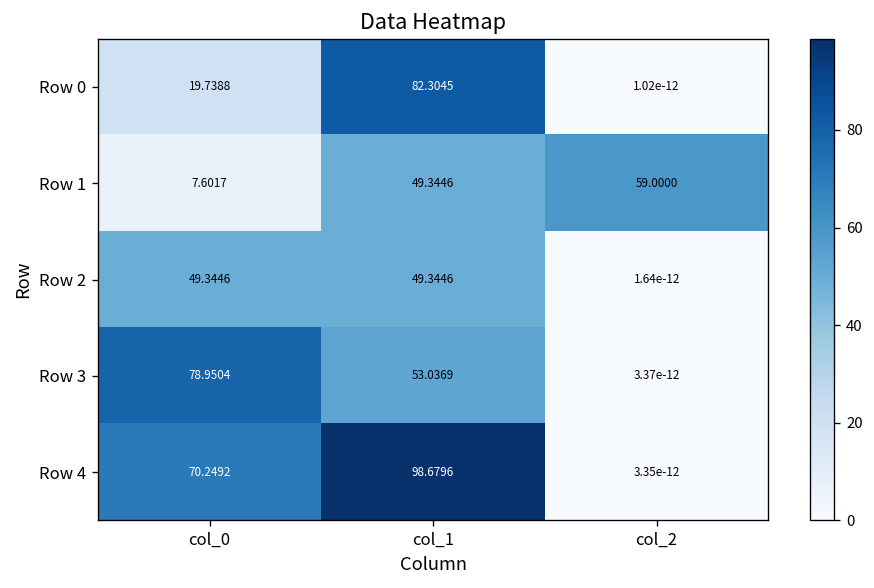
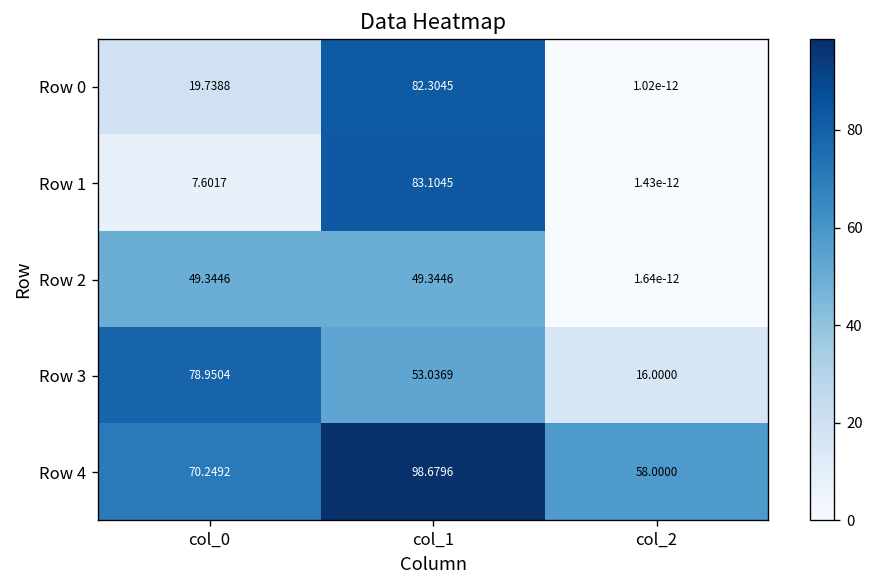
Row 1, col_1: 49.3446 -> 83.1045
Row 1, col_2: 59.0000 -> 1.43e-12
Row 3, col_2: 3.37e-12 -> 16.0000
Row 4, col_2: 3.35e-12 -> 58.0000
